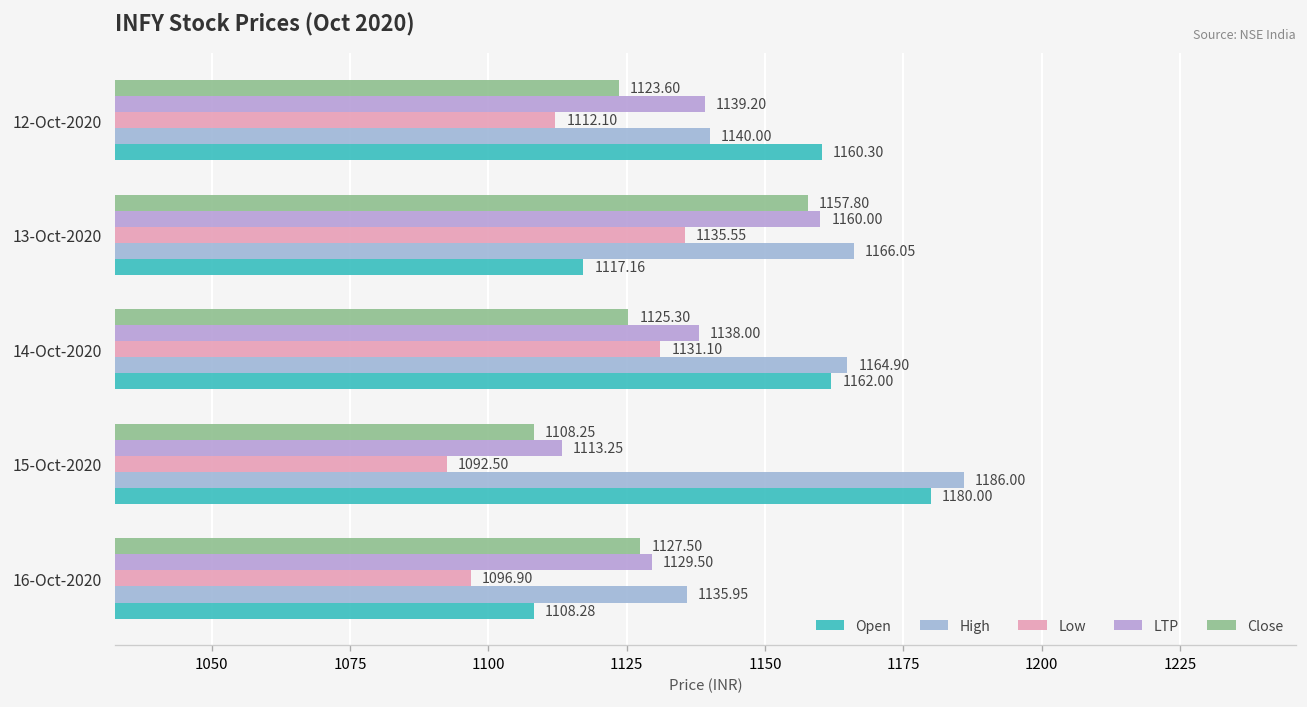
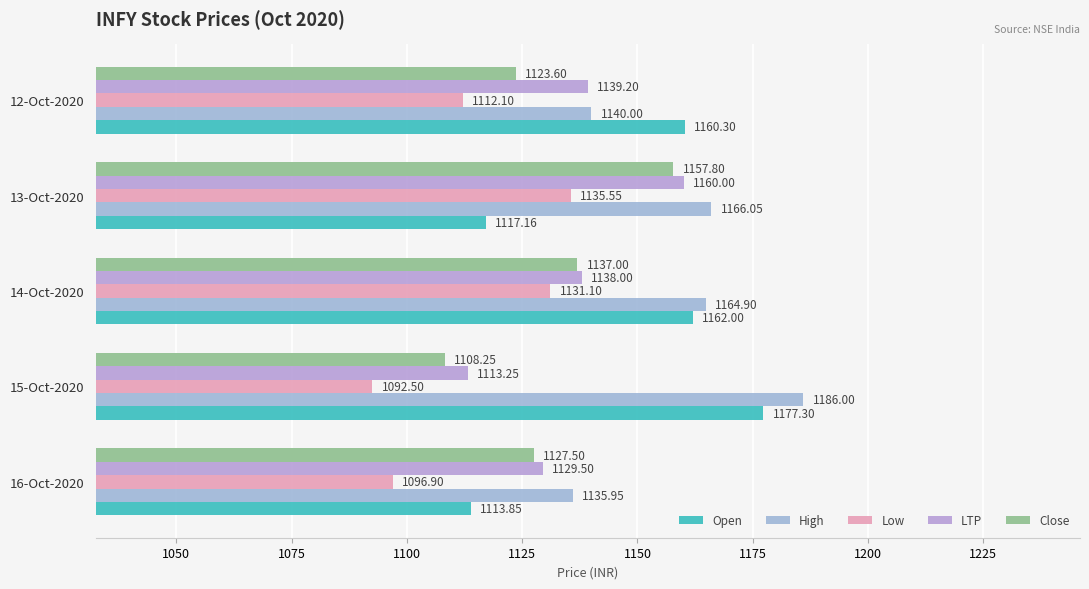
Close, 14-Oct-2020: 1125.30 -> 1137.00
Open, 15-Oct-2020: 1180.00 -> 1177.30
Open, 16-Oct-2020: 1108.28 -> 1113.85
